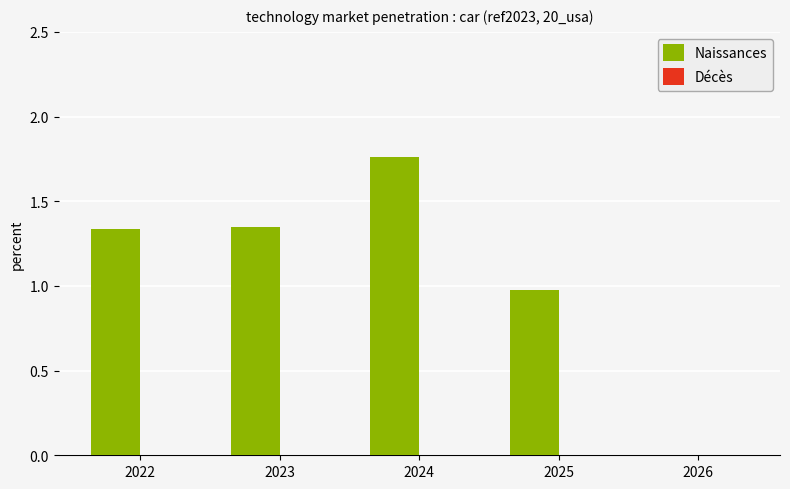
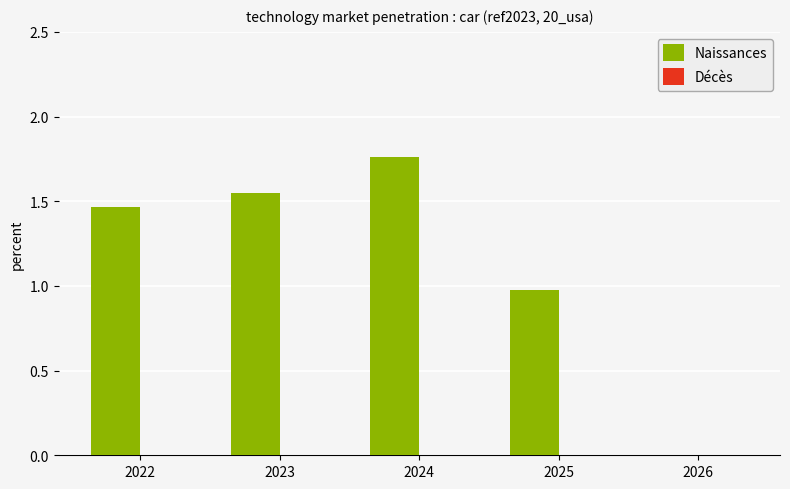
Naissances, 2022: 1.34 -> 1.46
Naissances, 2023: 1.35 -> 1.55
